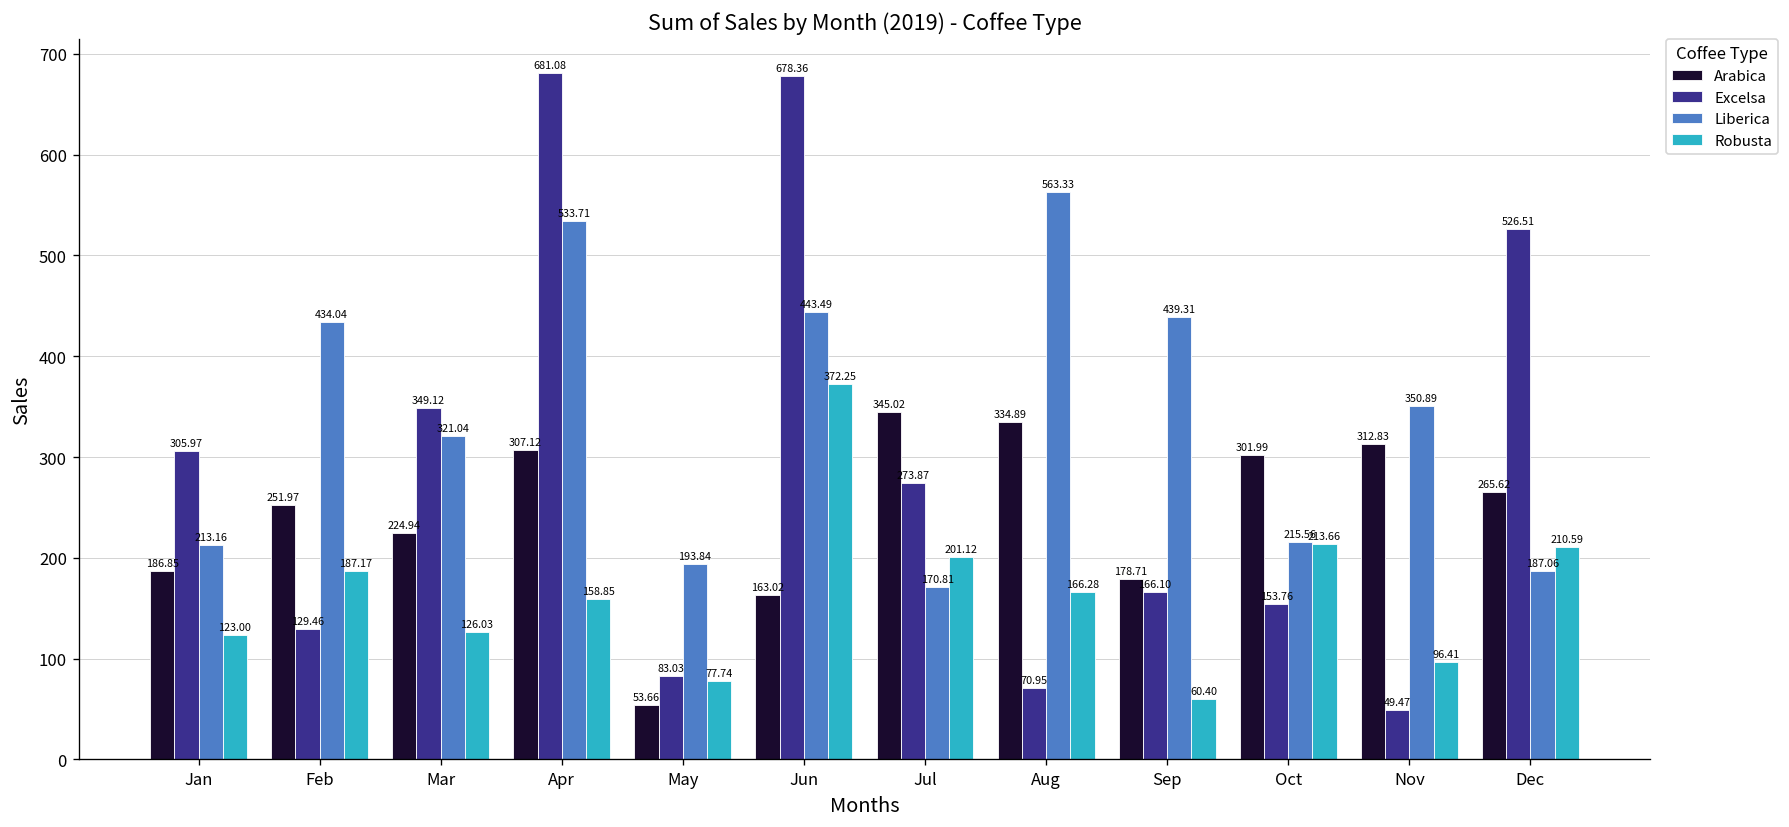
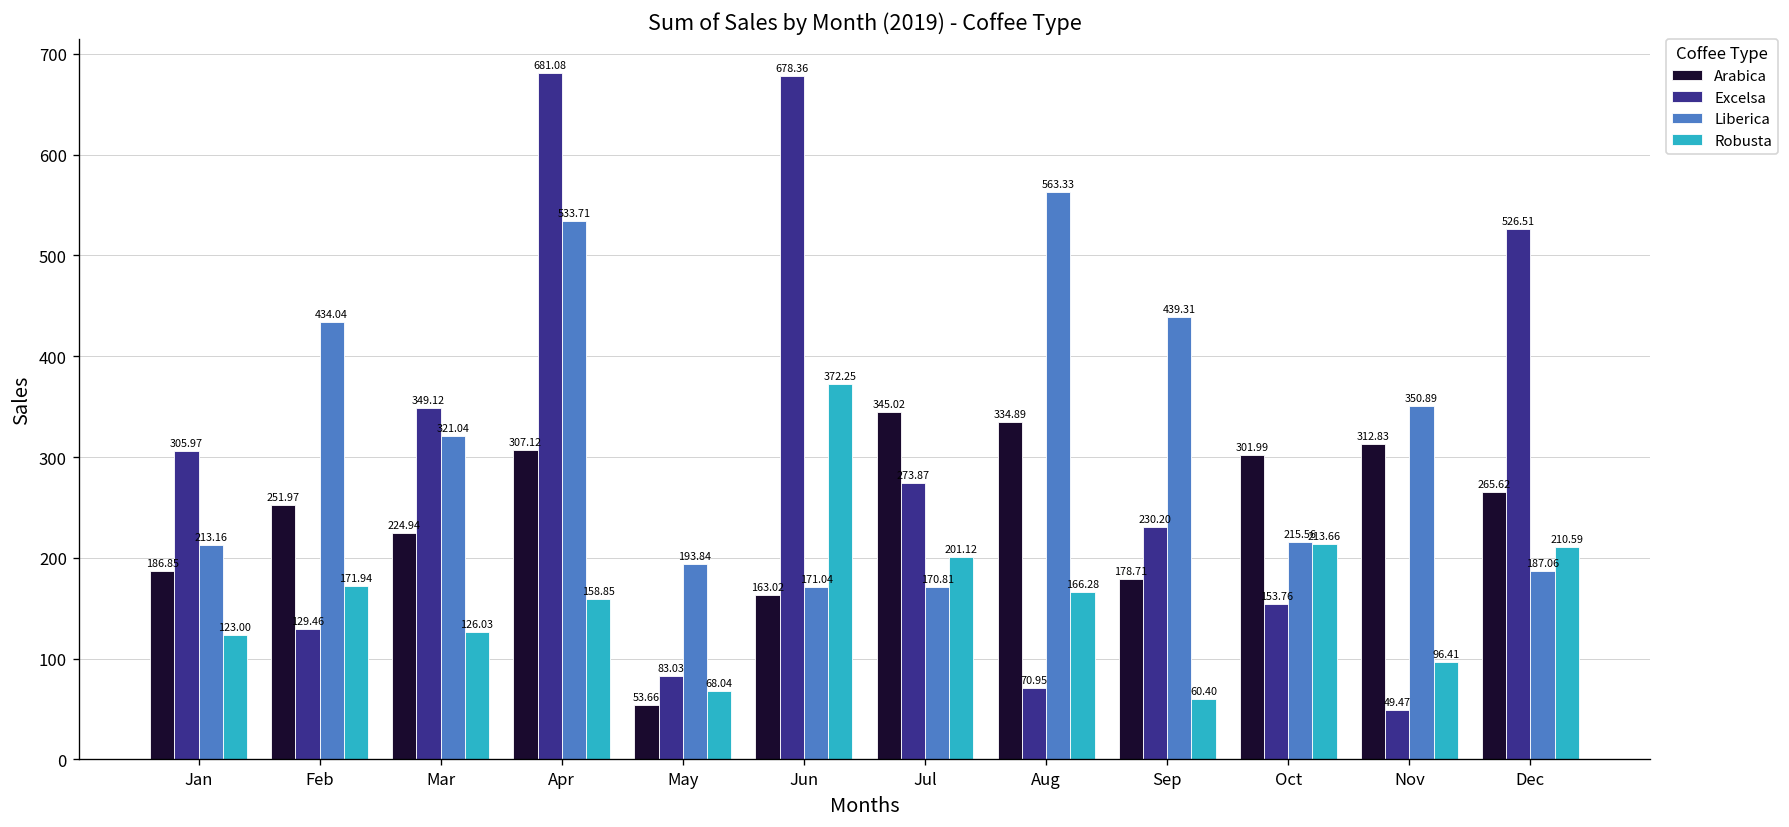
Robusta, Feb: 187.17 -> 171.94
Robusta, May: 77.74 -> 68.04
Liberica, Jun: 443.49 -> 171.04
Excelsa, Sep: 166.10 -> 230.20
